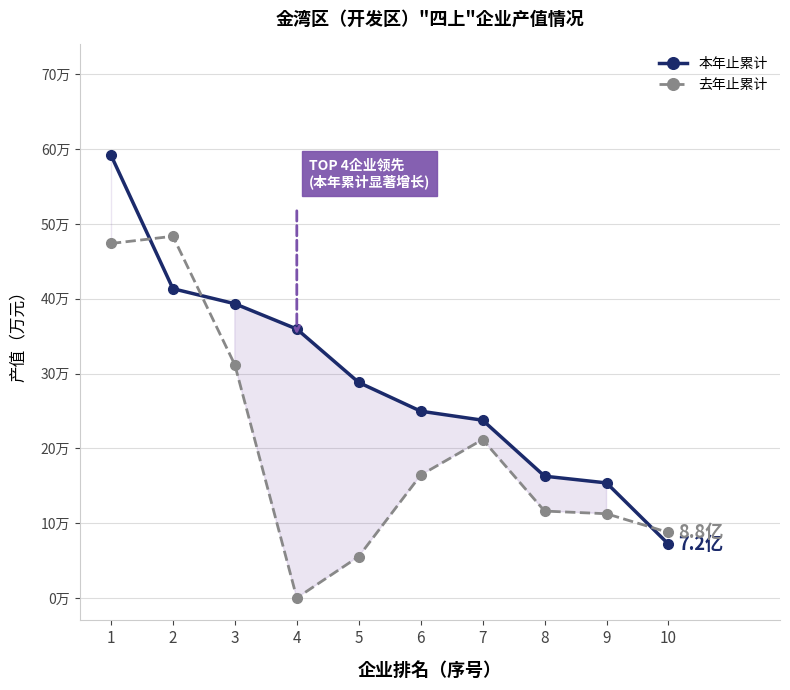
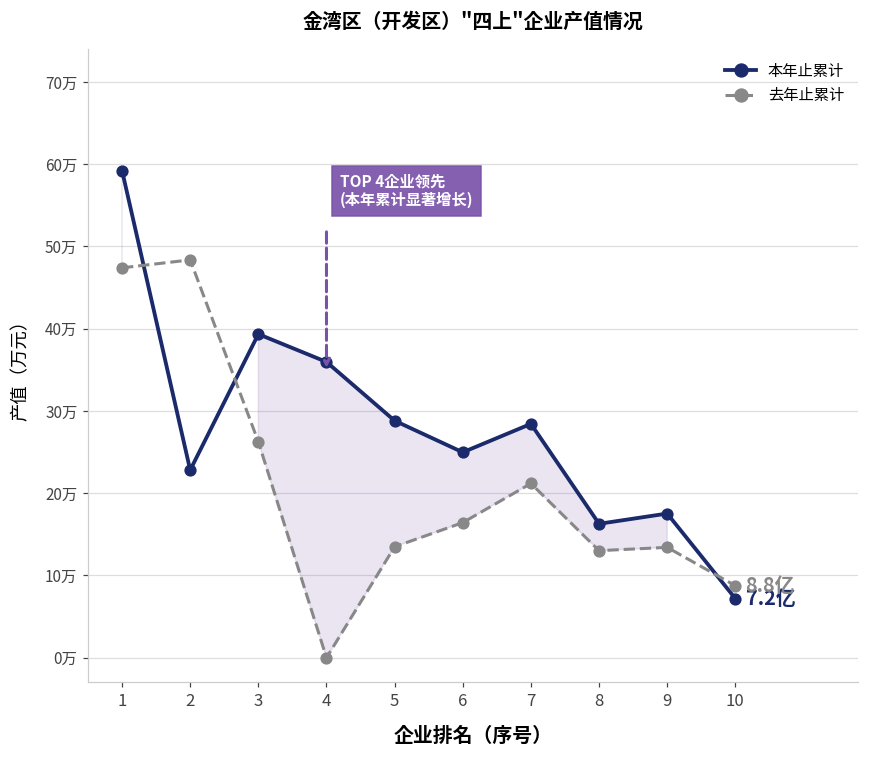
本年止累计, 2: 41万 -> 23万
去年止累计, 3: 31万 -> 26万
去年止累计, 5: 6万 -> 13万
本年止累计, 7: 24万 -> 28万
去年止累计, 8: 12万 -> 13万
本年止累计, 9: 15万 -> 18万
去年止累计, 9: 11万 -> 13万
